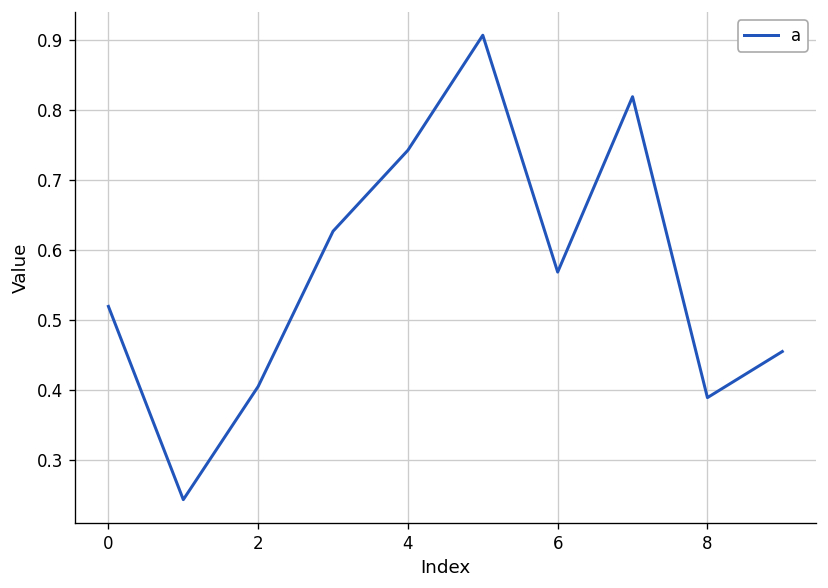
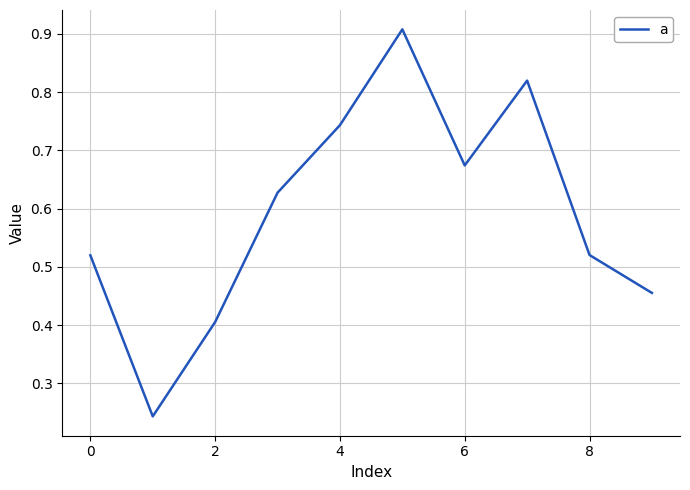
6: 0.57 -> 0.67
8: 0.39 -> 0.52
